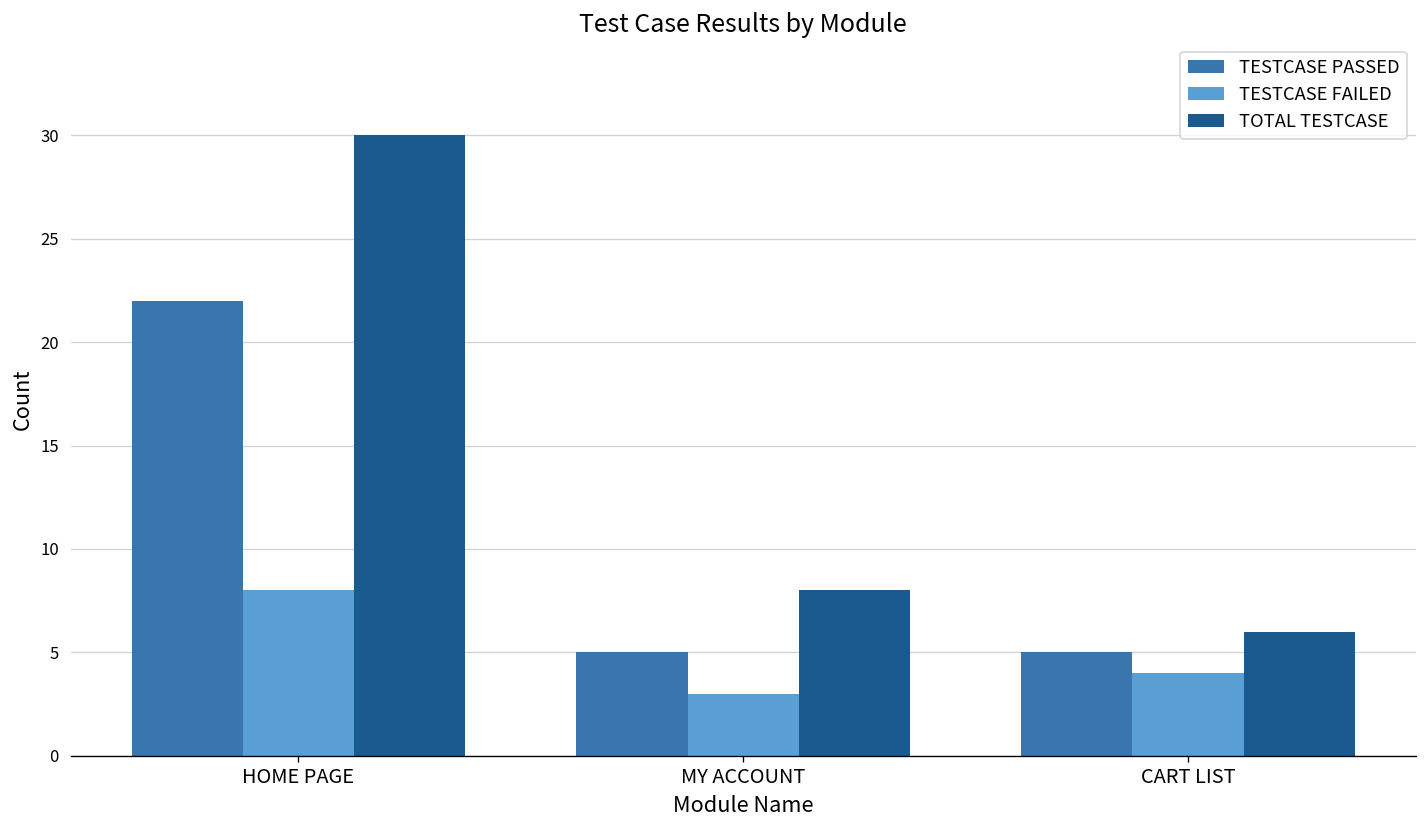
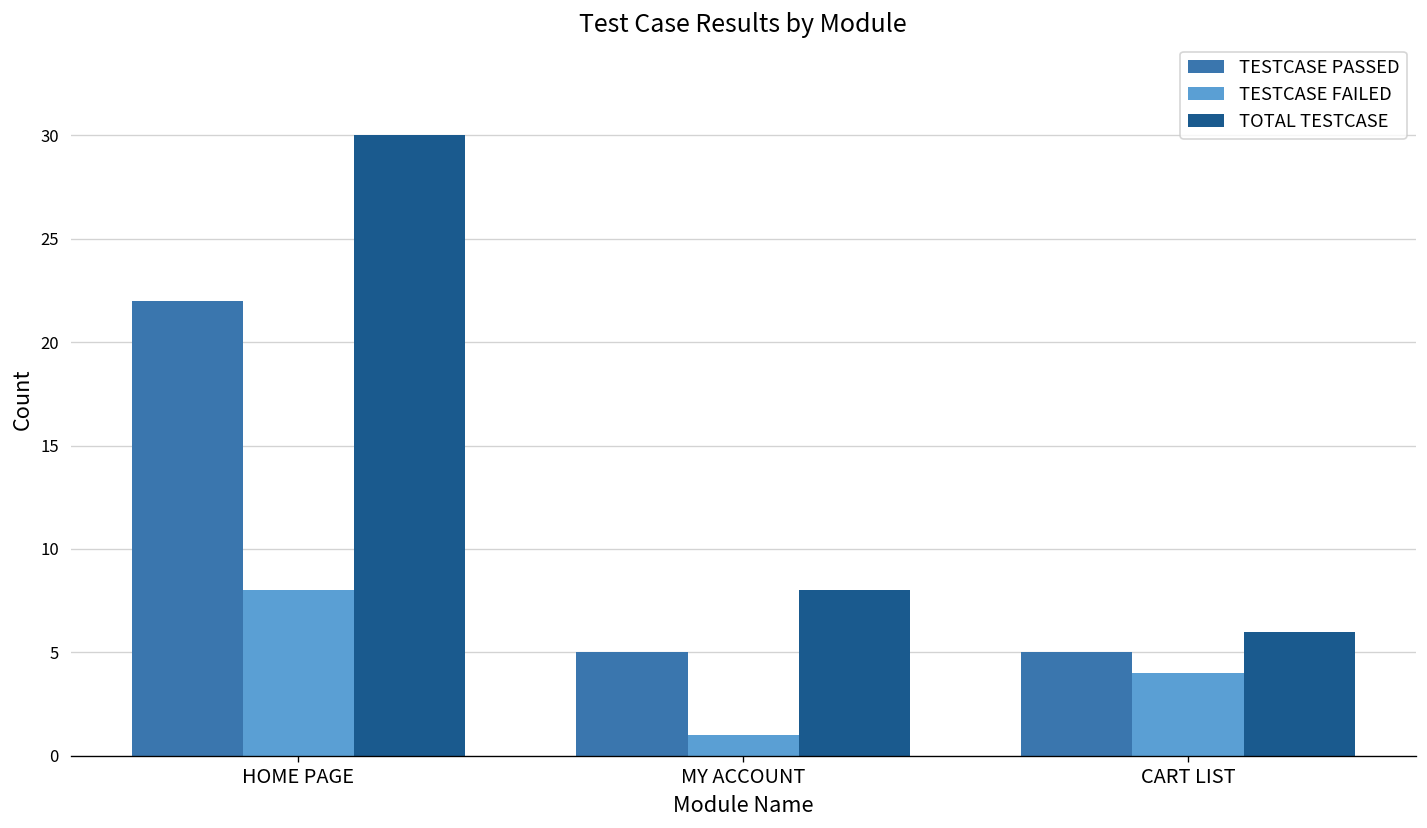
TESTCASE FAILED, MY ACCOUNT: 3 -> 1
